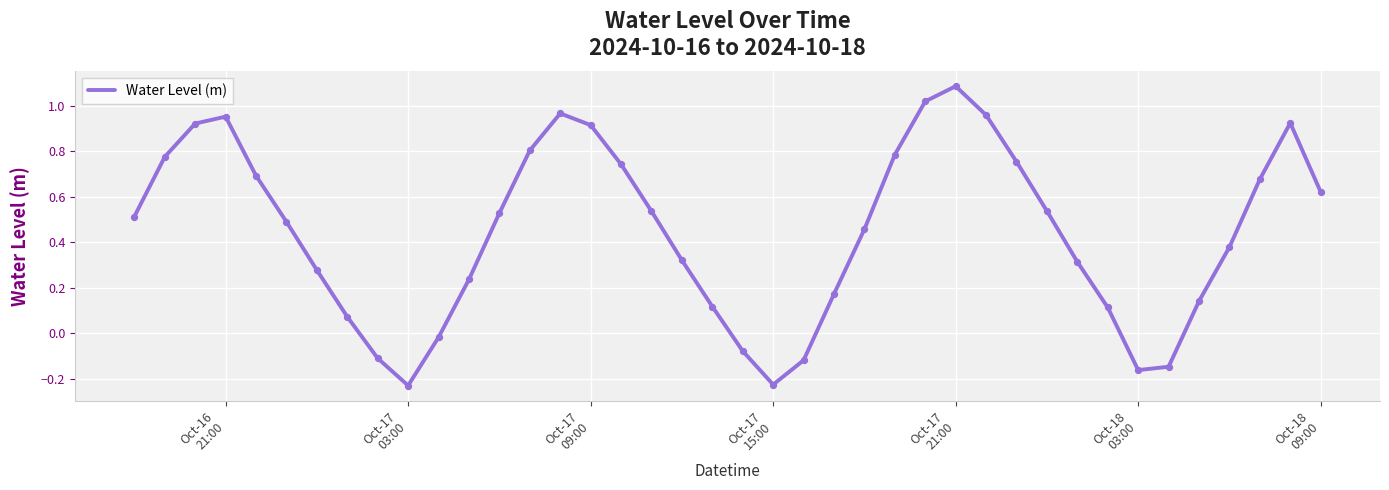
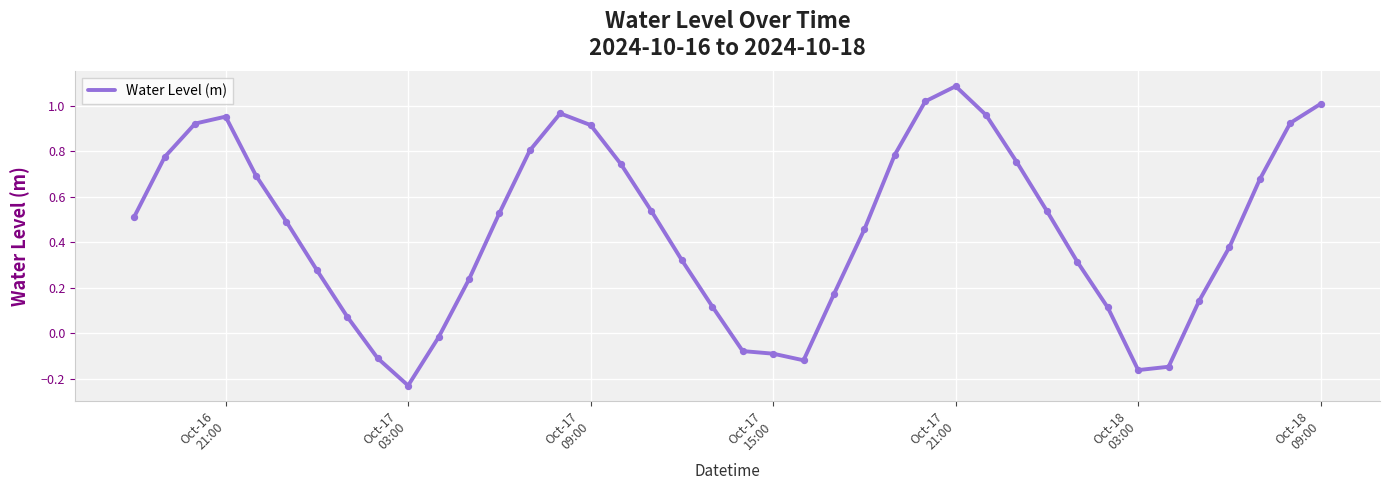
Oct-17 15:00: -0.22 -> -0.09
Oct-18 09:00: 0.62 -> 1.01
